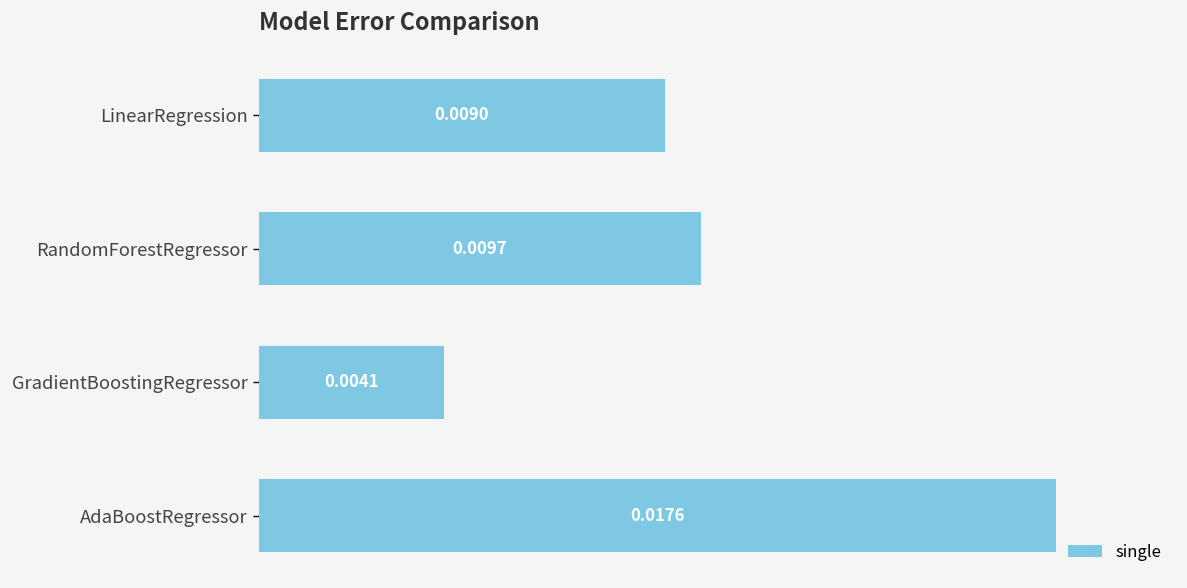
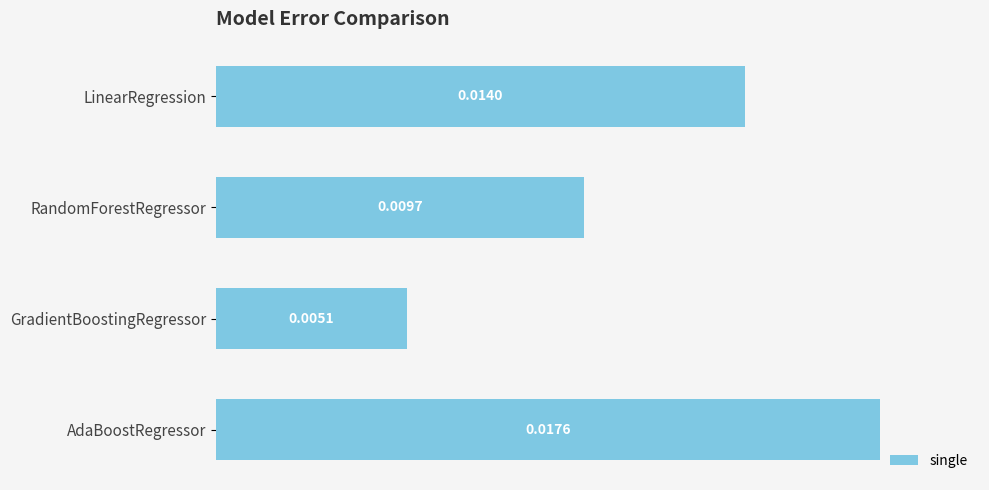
LinearRegression: 0.0090 -> 0.0140
GradientBoostingRegressor: 0.0041 -> 0.0051
